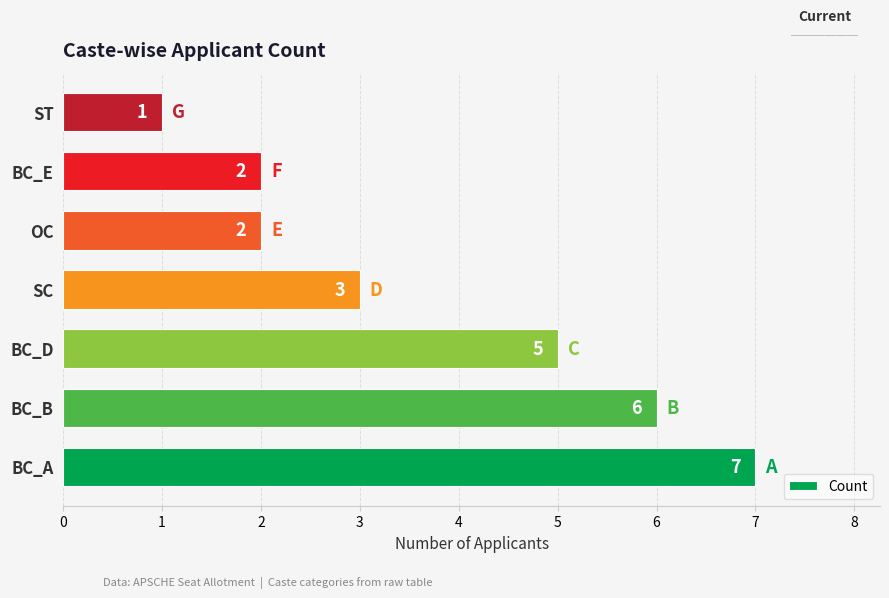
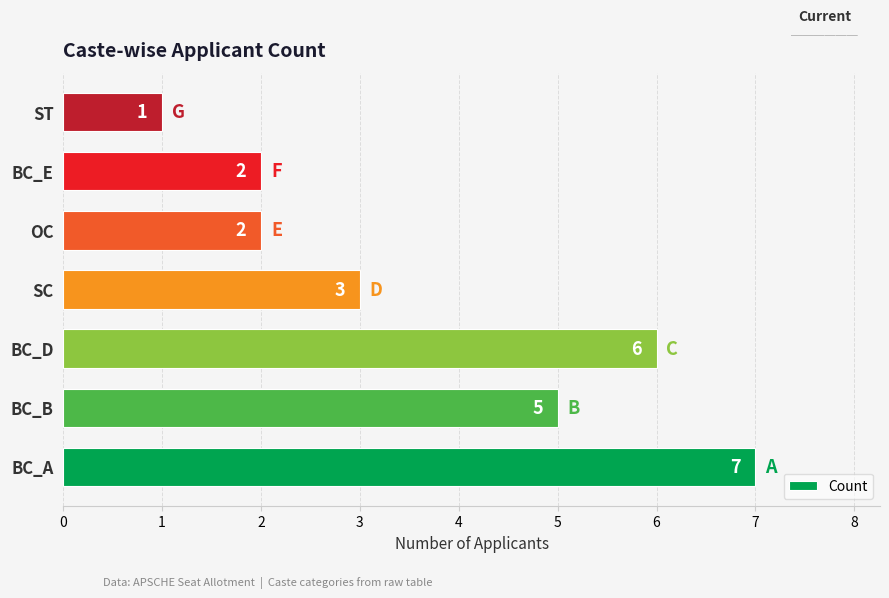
BC_D: 5 -> 6
BC_B: 6 -> 5
